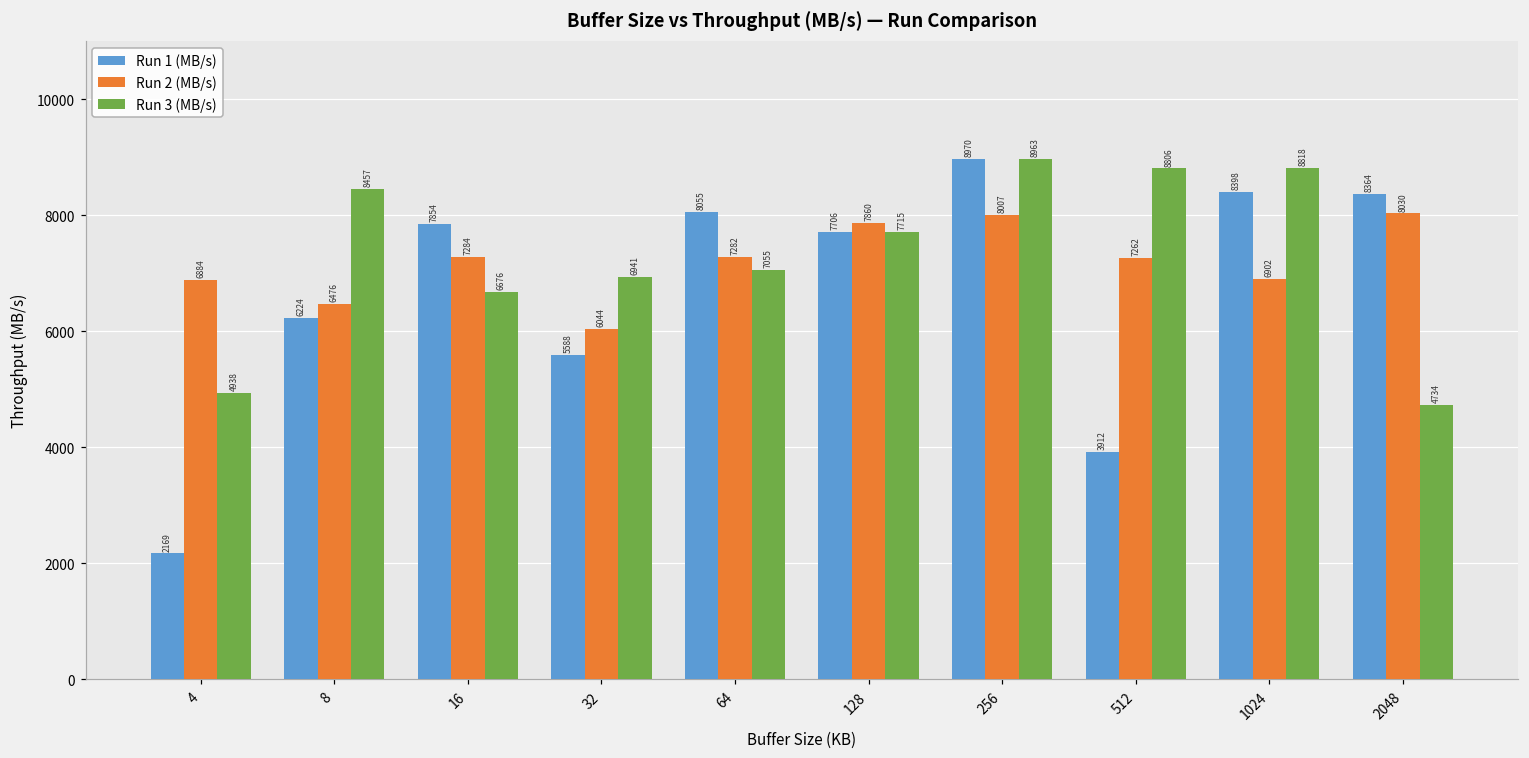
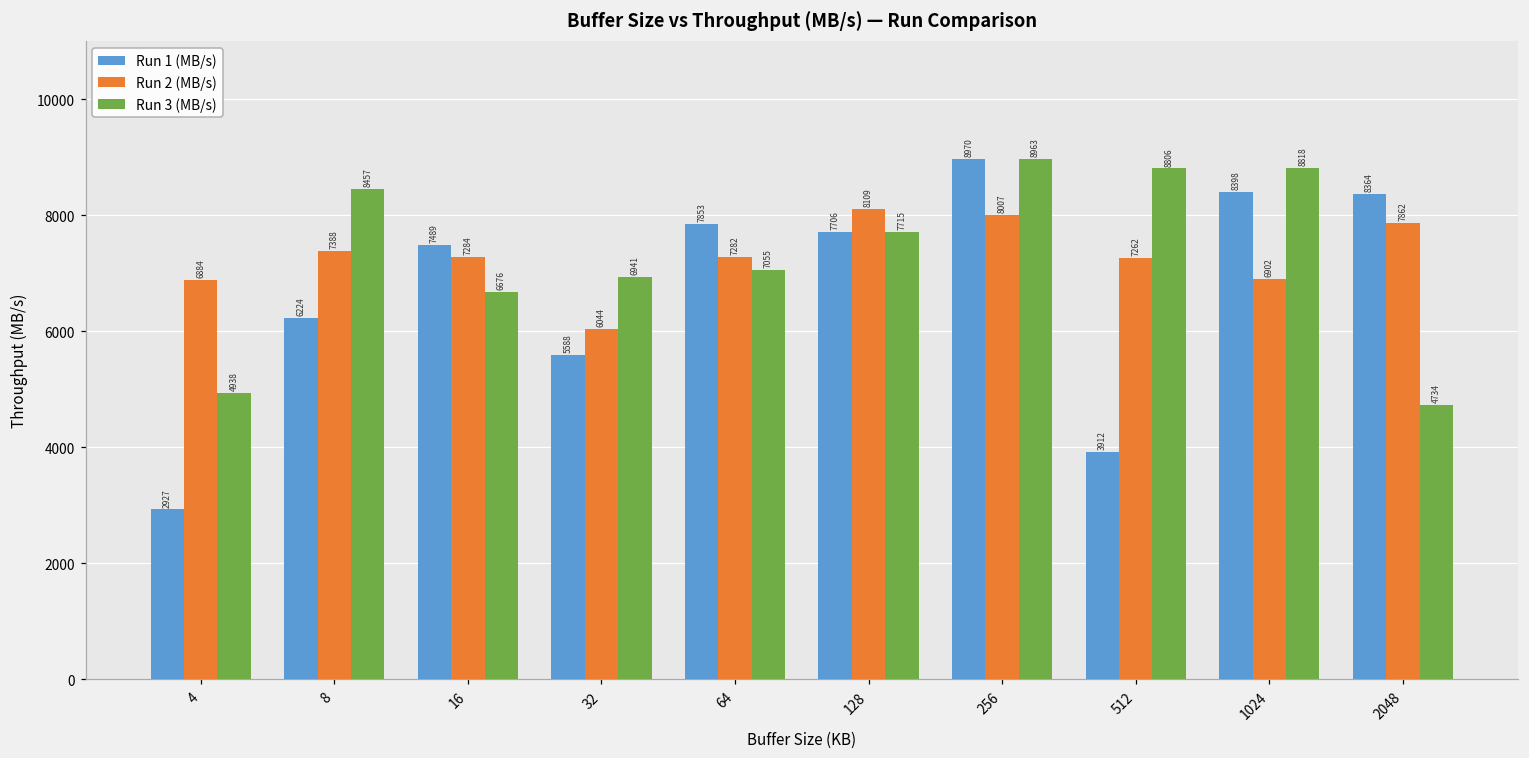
Run 1 (MB/s), 4: 2169 -> 2927
Run 2 (MB/s), 8: 6476 -> 7388
Run 1 (MB/s), 16: 7854 -> 7489
Run 1 (MB/s), 64: 8055 -> 7853
Run 2 (MB/s), 128: 7860 -> 8109
Run 2 (MB/s), 2048: 8030 -> 7862
